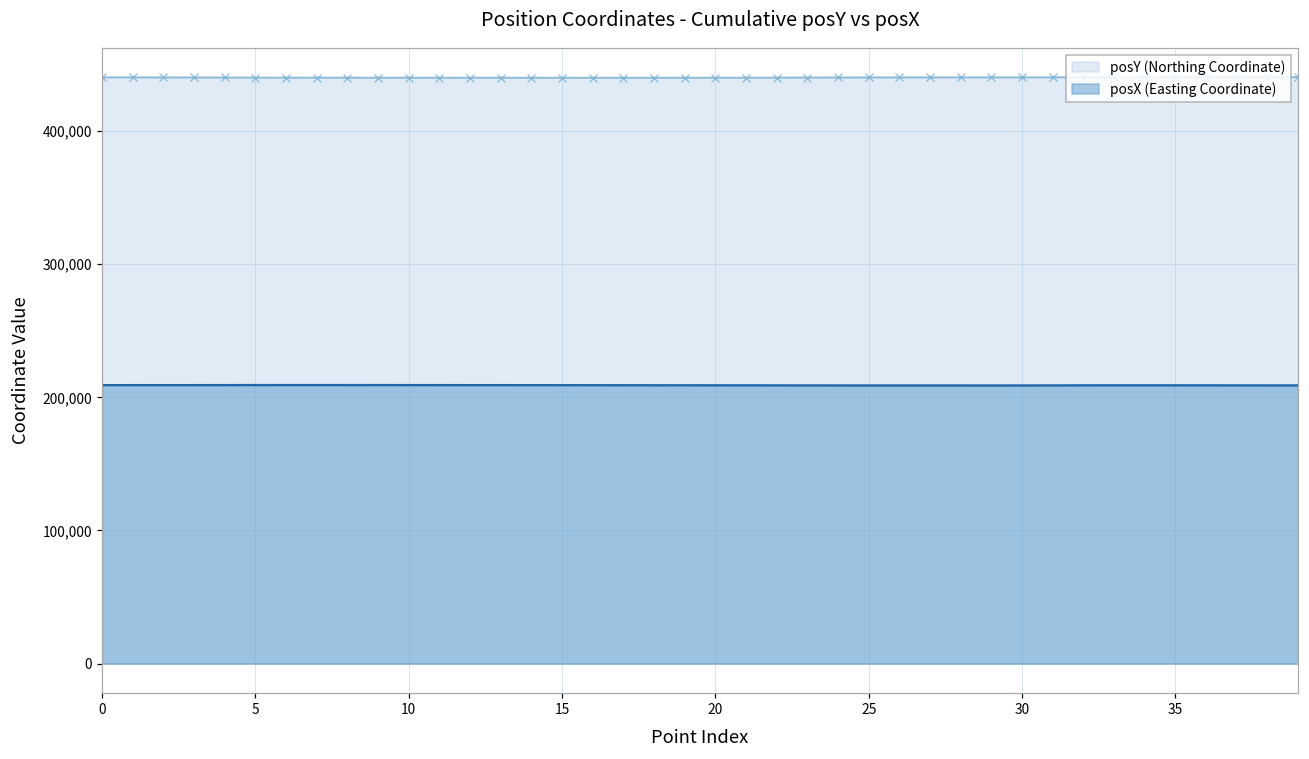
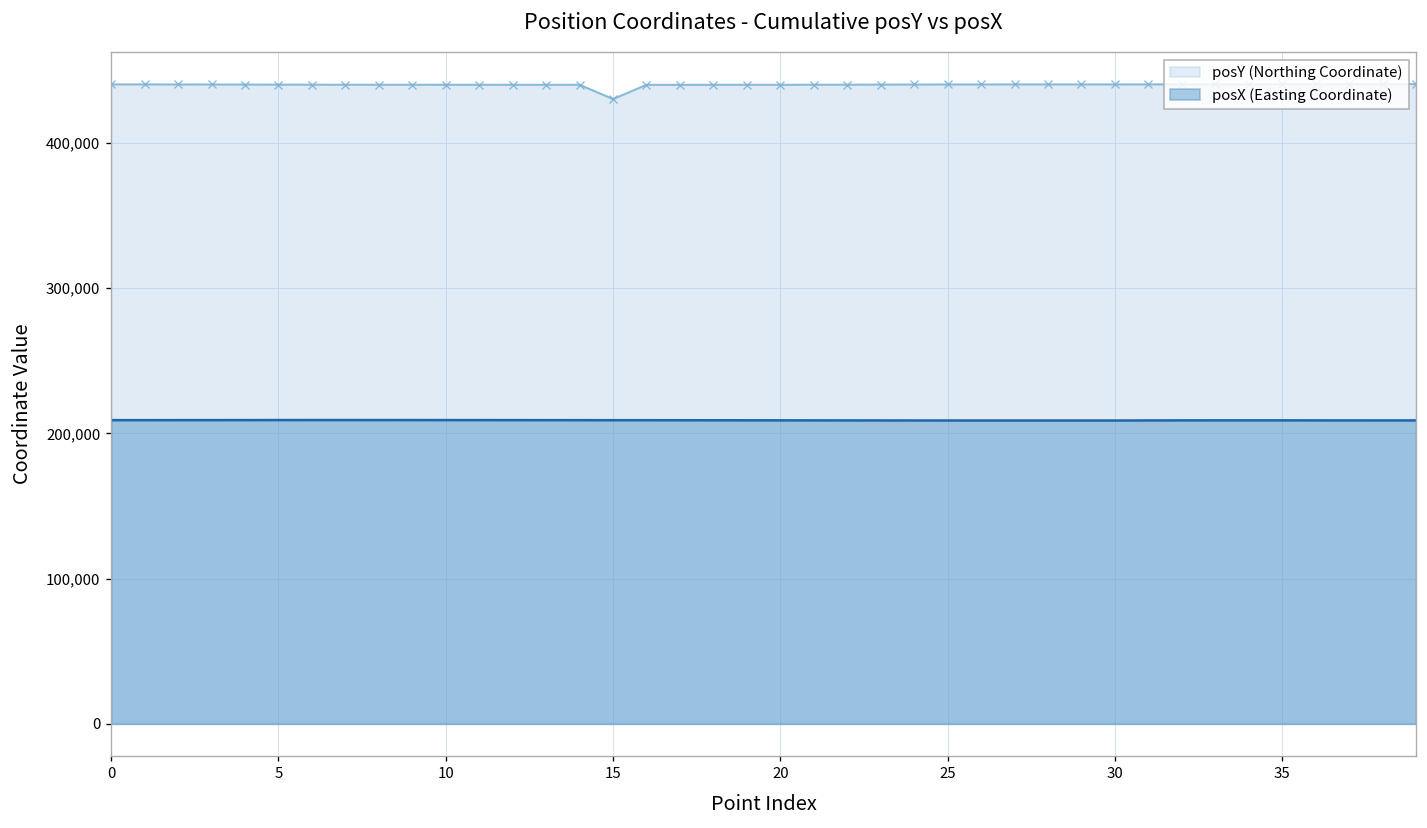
posY (Northing Coordinate), 15: 440,000 -> 430,000
